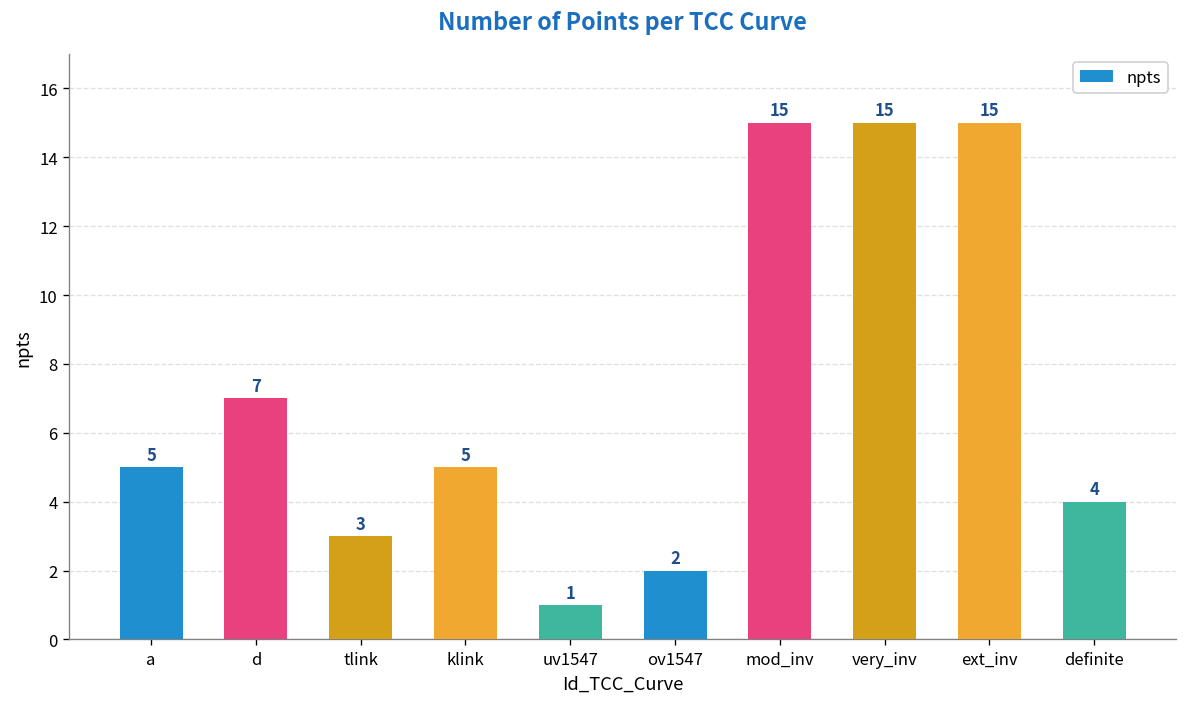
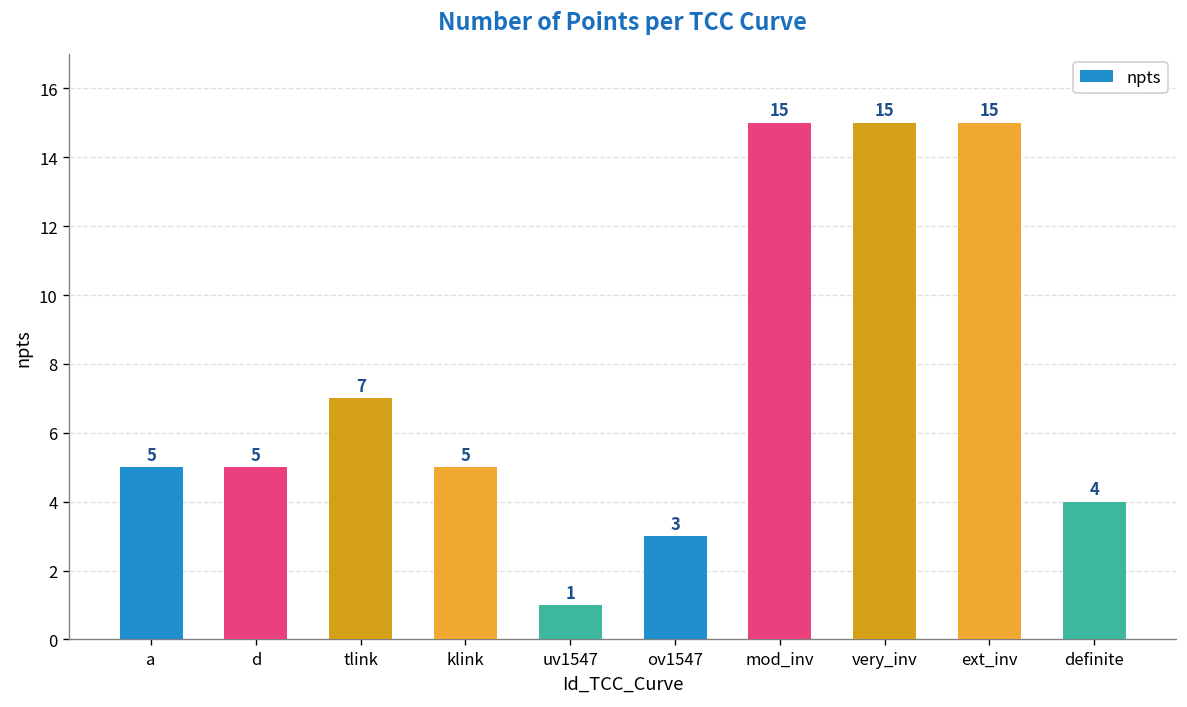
d: 7 -> 5
tlink: 3 -> 7
ov1547: 2 -> 3
